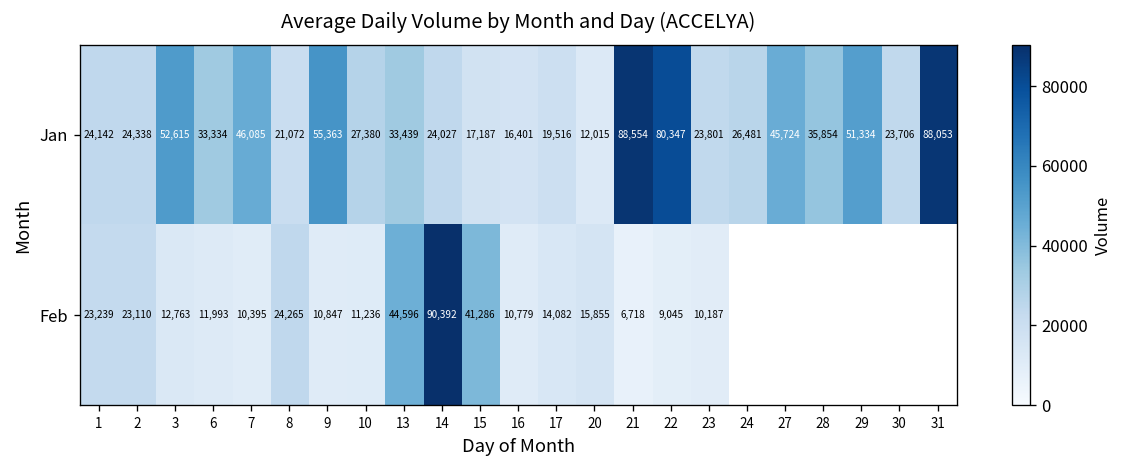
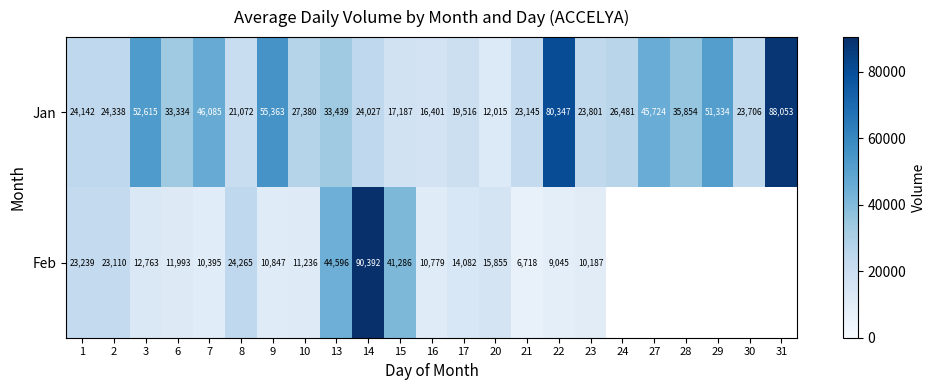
Jan, 21: 88,554 -> 23,145
